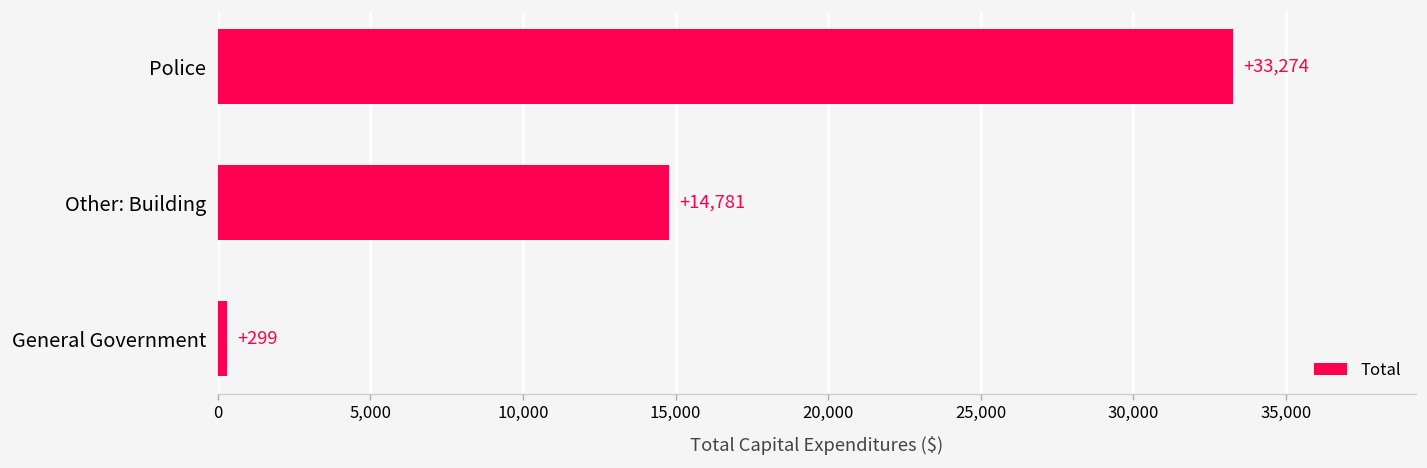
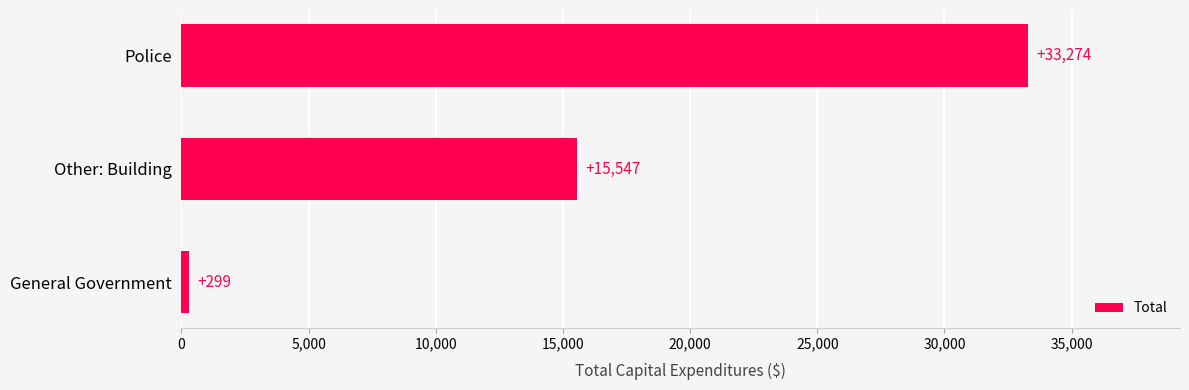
Other: Building: +14,781 -> +15,547
